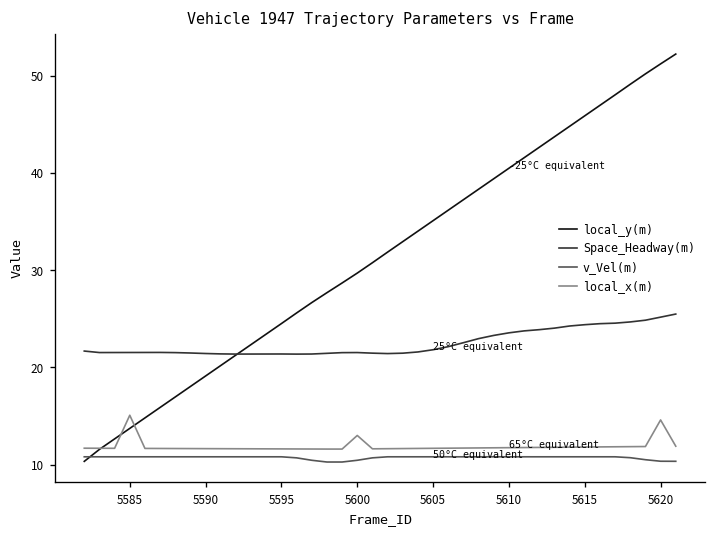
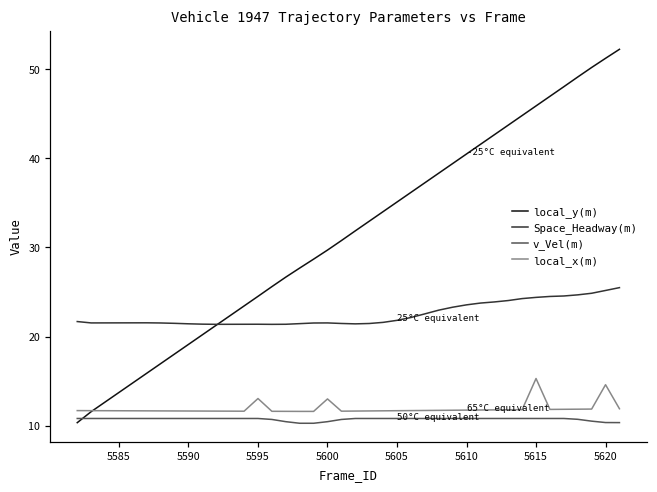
local_x(m), 5585: 15 -> 12
local_x(m), 5595: 12 -> 13
local_x(m), 5615: 12 -> 15
